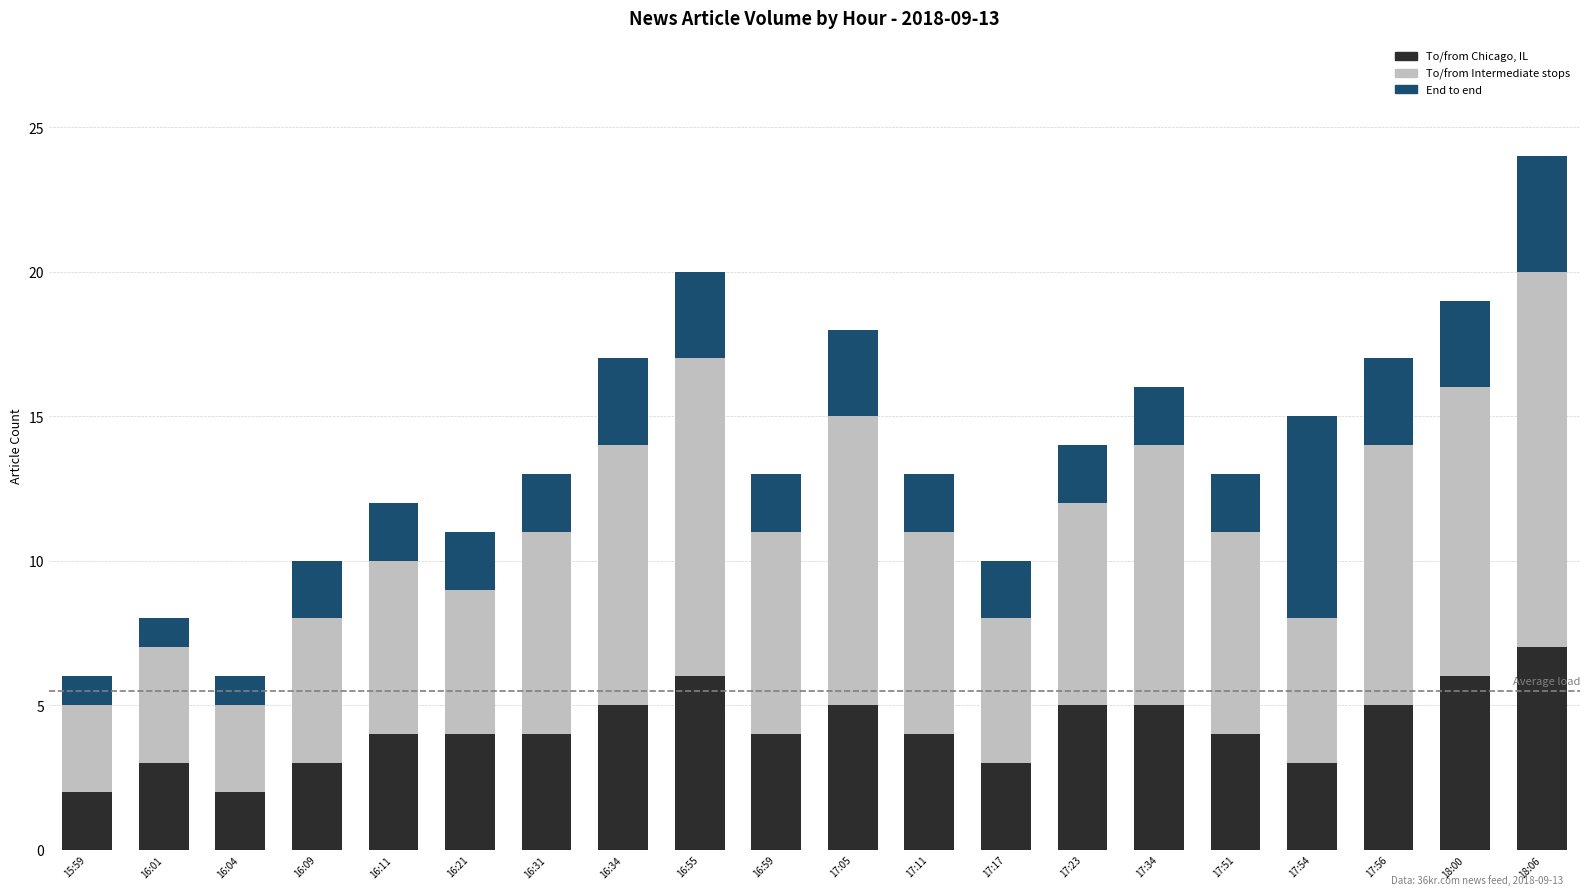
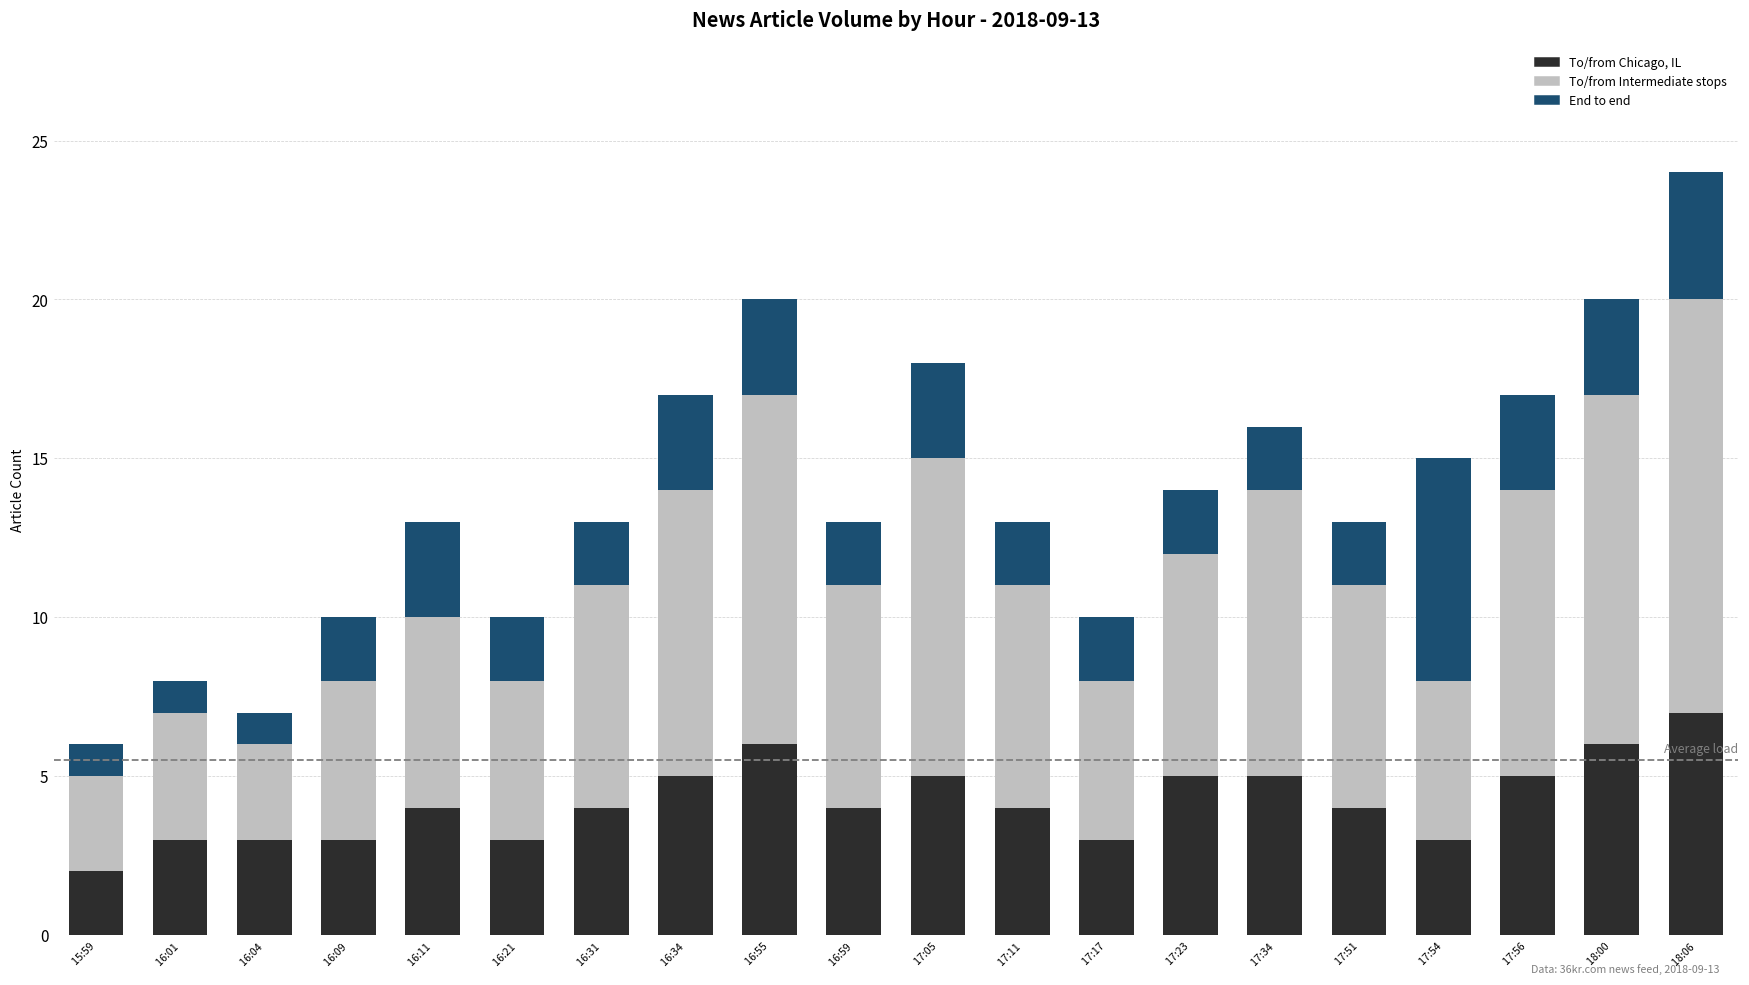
To/from Chicago, IL, 16:04: 2 -> 3
End to end, 16:11: 2 -> 3
To/from Chicago, IL, 16:21: 4 -> 3
To/from Intermediate stops, 18:00: 10 -> 11
